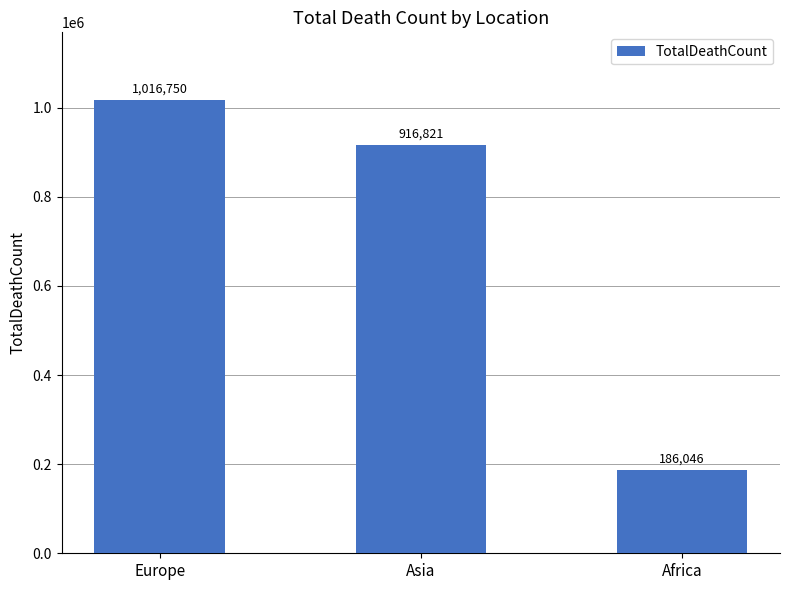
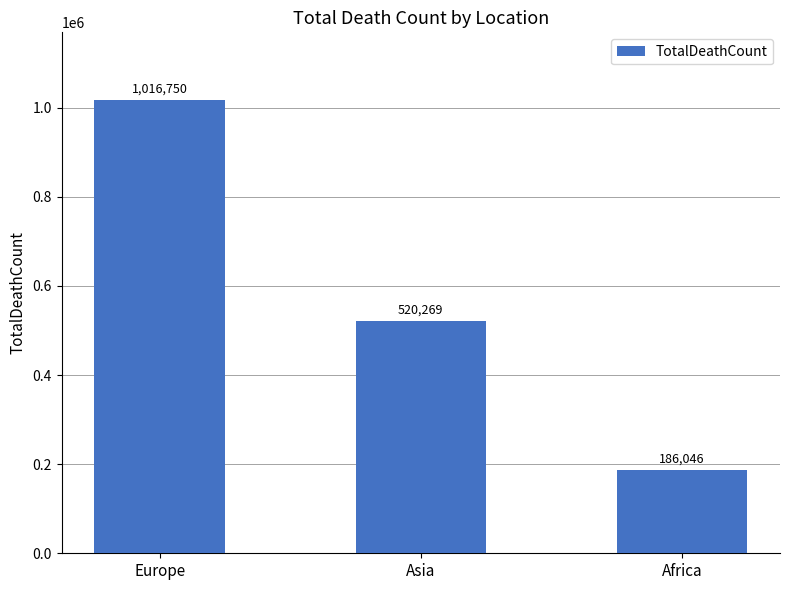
Asia: 916,821 -> 520,269
